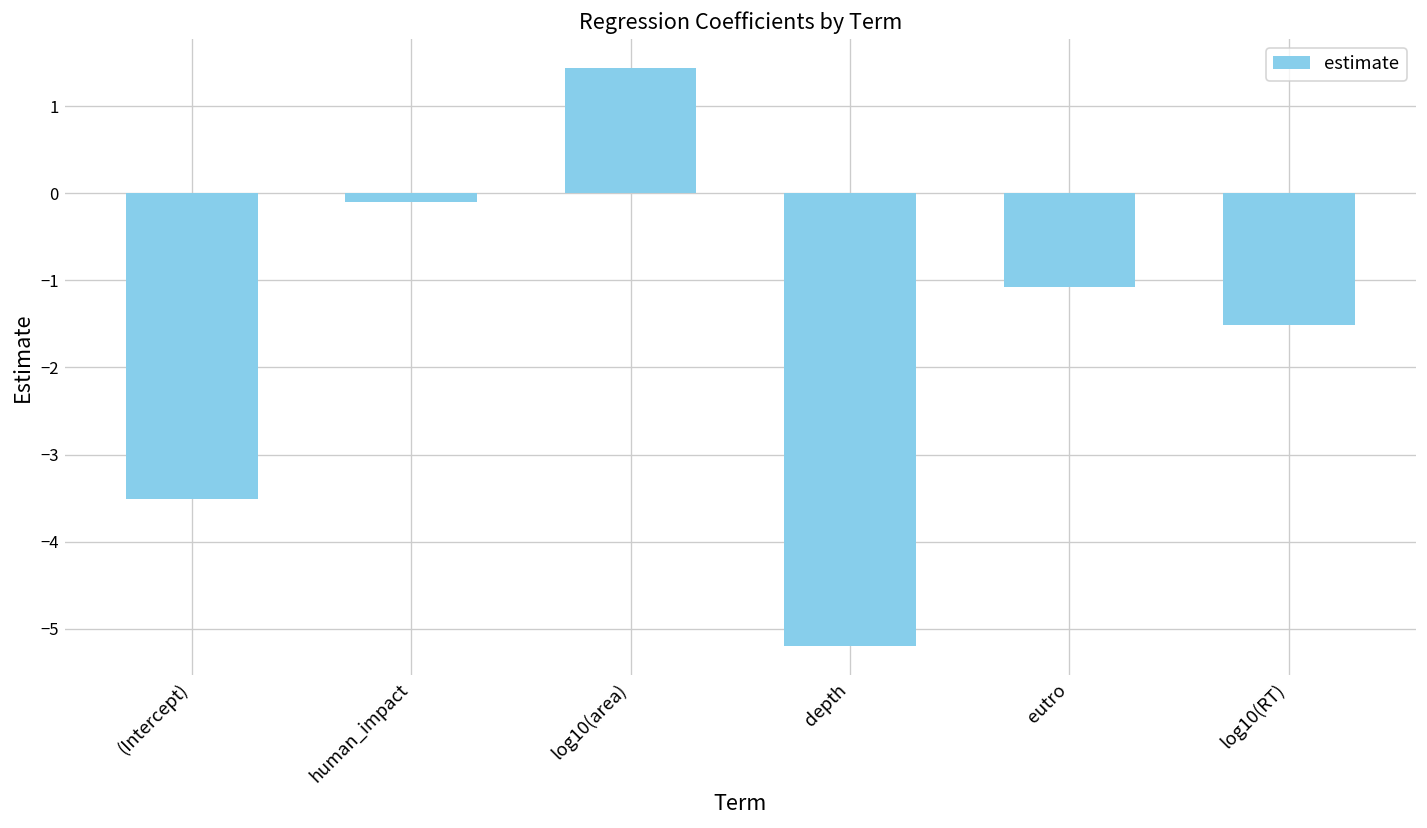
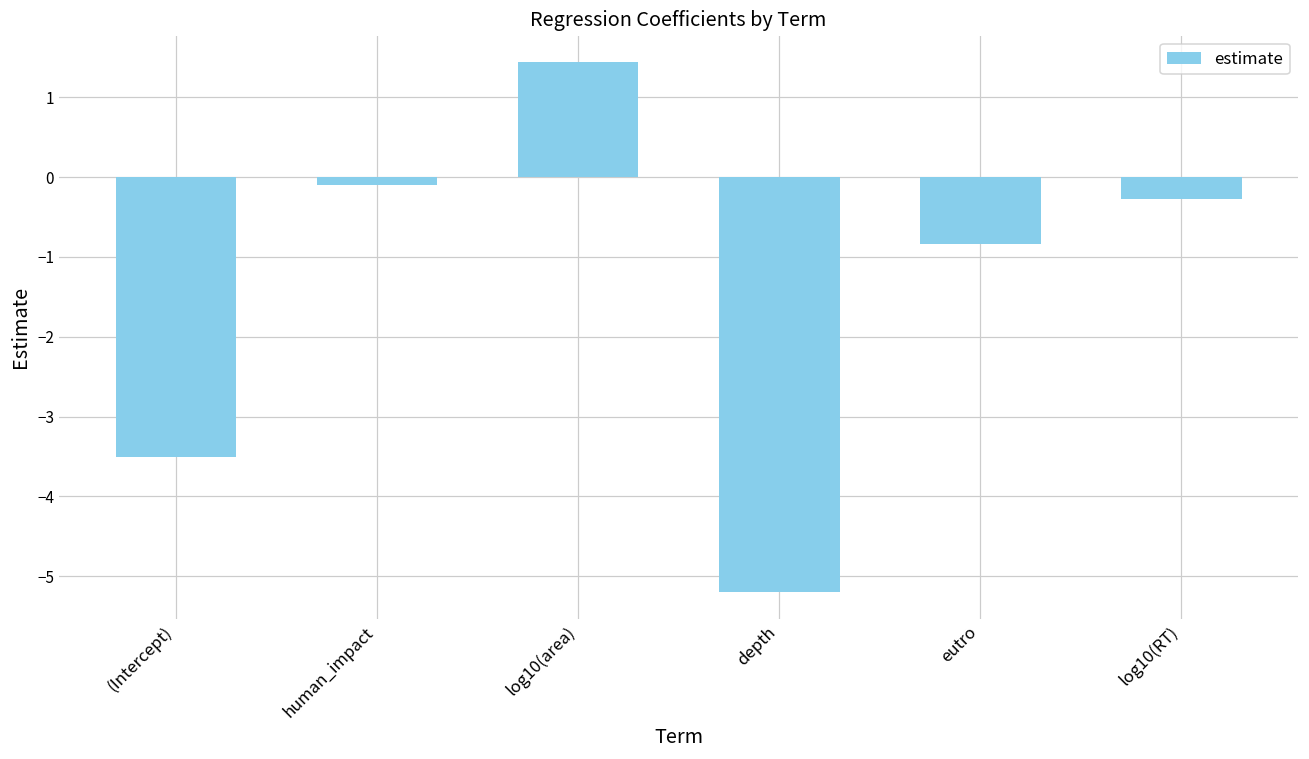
eutro: -1.1 -> -0.8
log10(RT): -1.5 -> -0.3
